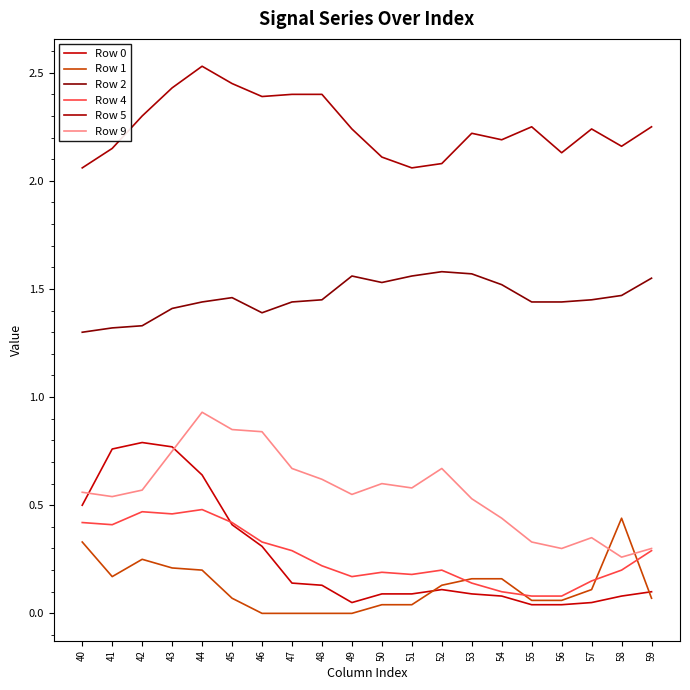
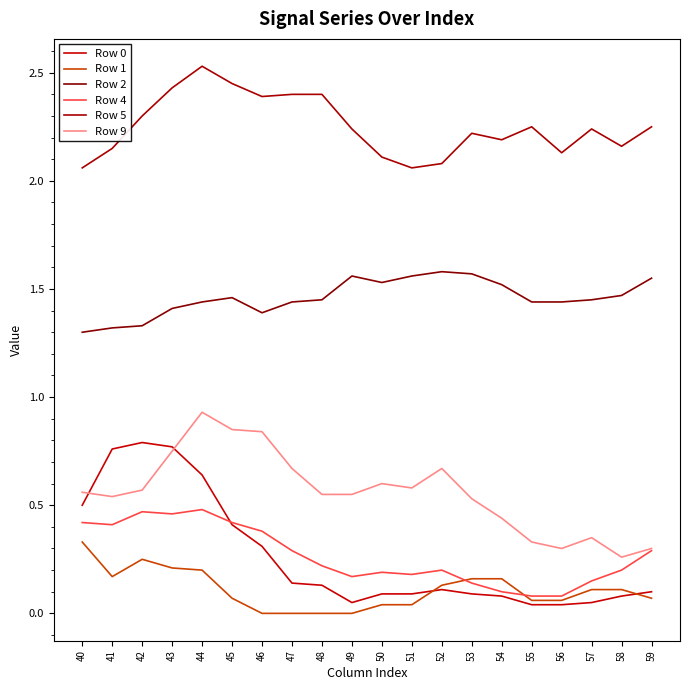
Row 4, 46: 0.33 -> 0.38
Row 9, 48: 0.62 -> 0.55
Row 1, 58: 0.44 -> 0.11
